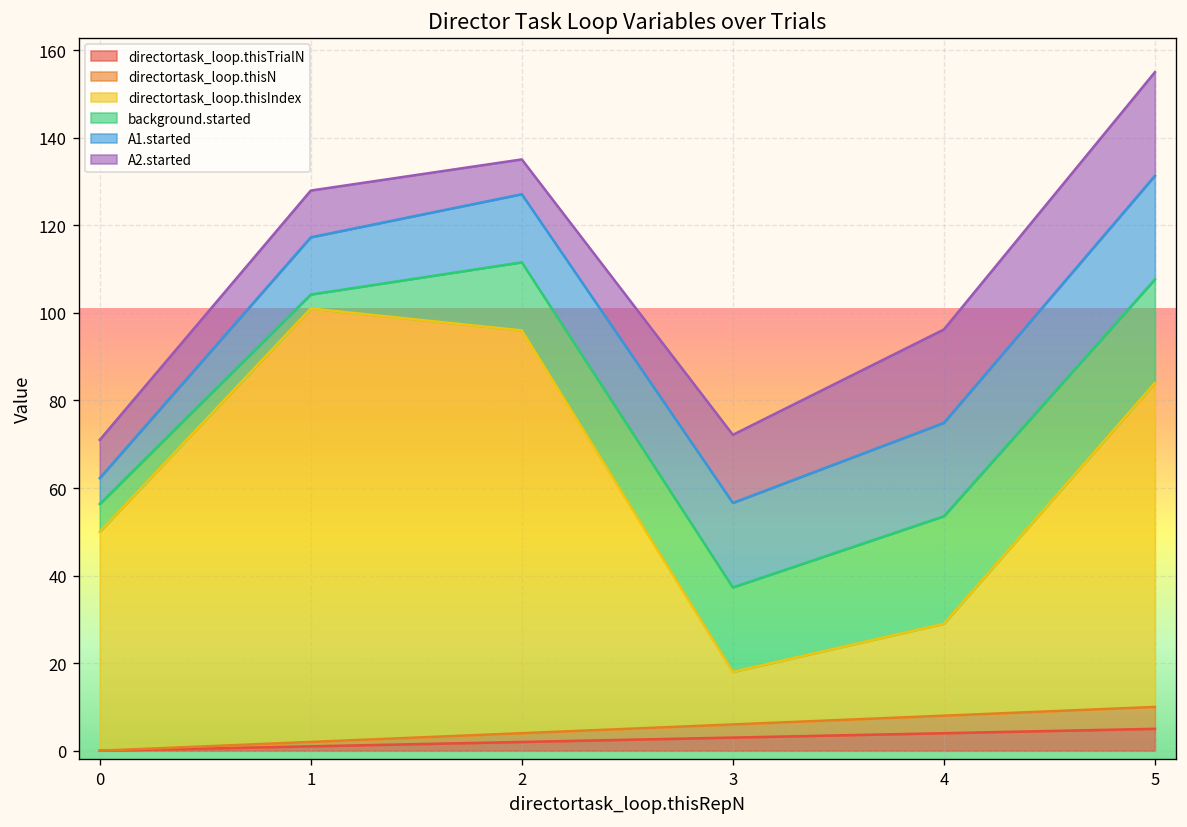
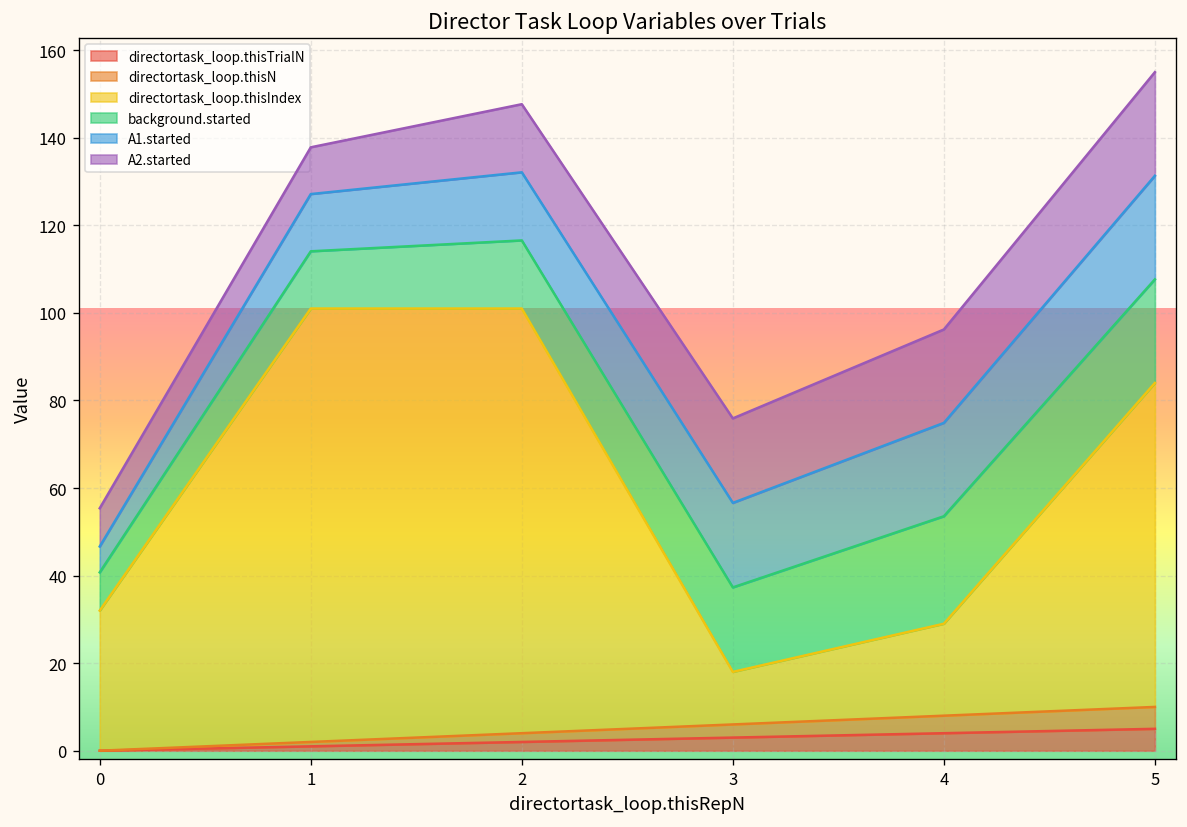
directortask_loop.thisIndex, 0: 50 -> 32
background.started, 0: 6 -> 9
background.started, 1: 3 -> 13
directortask_loop.thisIndex, 2: 92 -> 97
A2.started, 2: 8 -> 16
A2.started, 3: 16 -> 19
